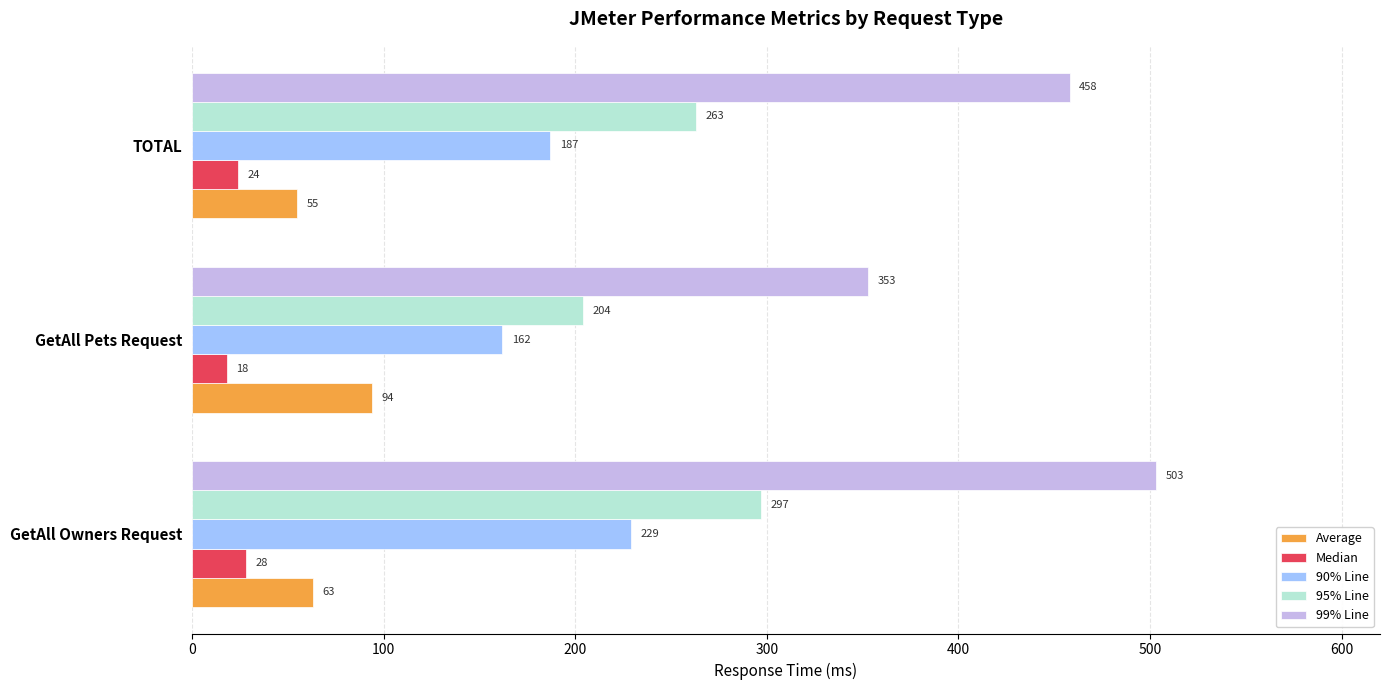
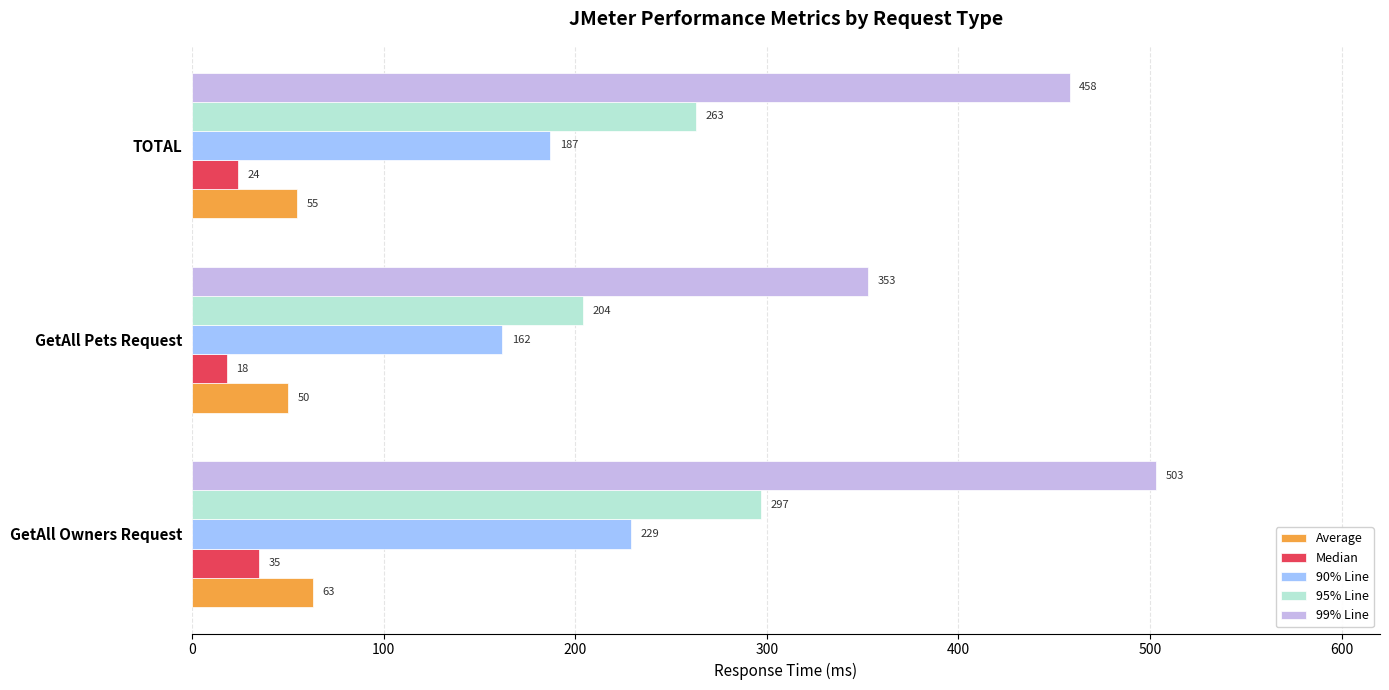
Average, GetAll Pets Request: 94 -> 50
Median, GetAll Owners Request: 28 -> 35
